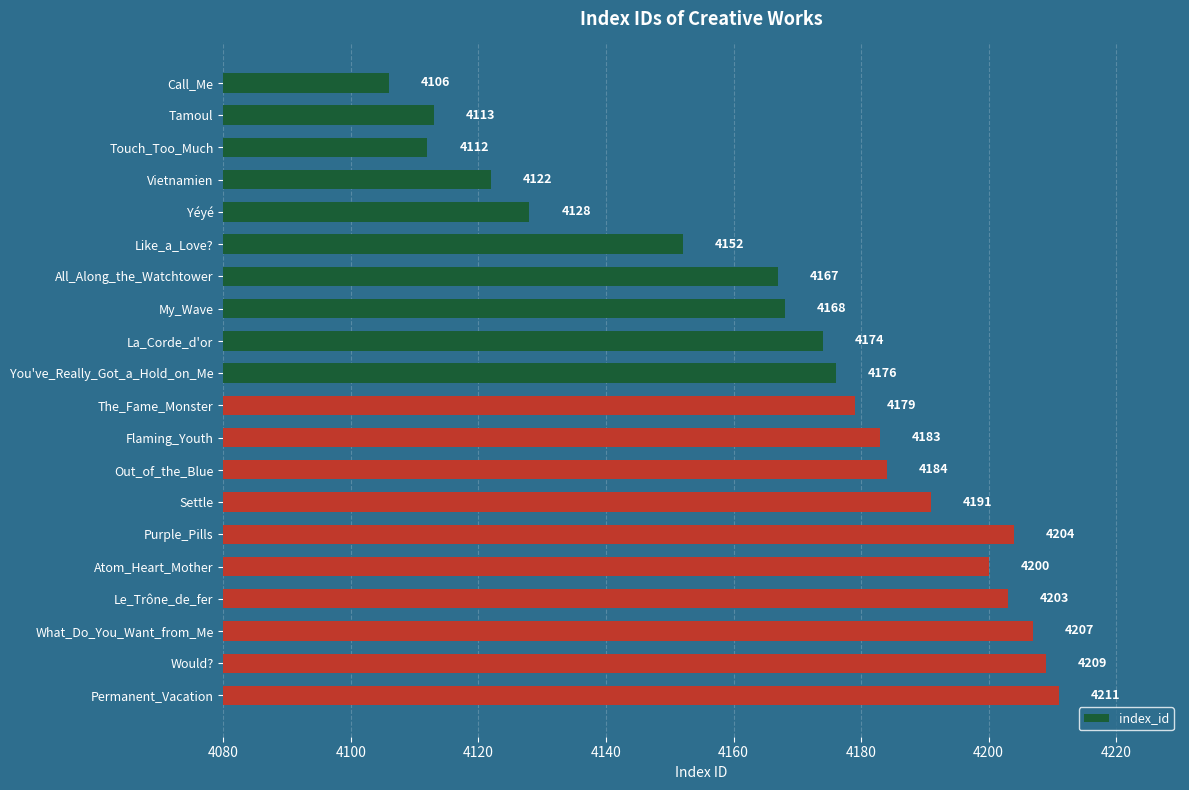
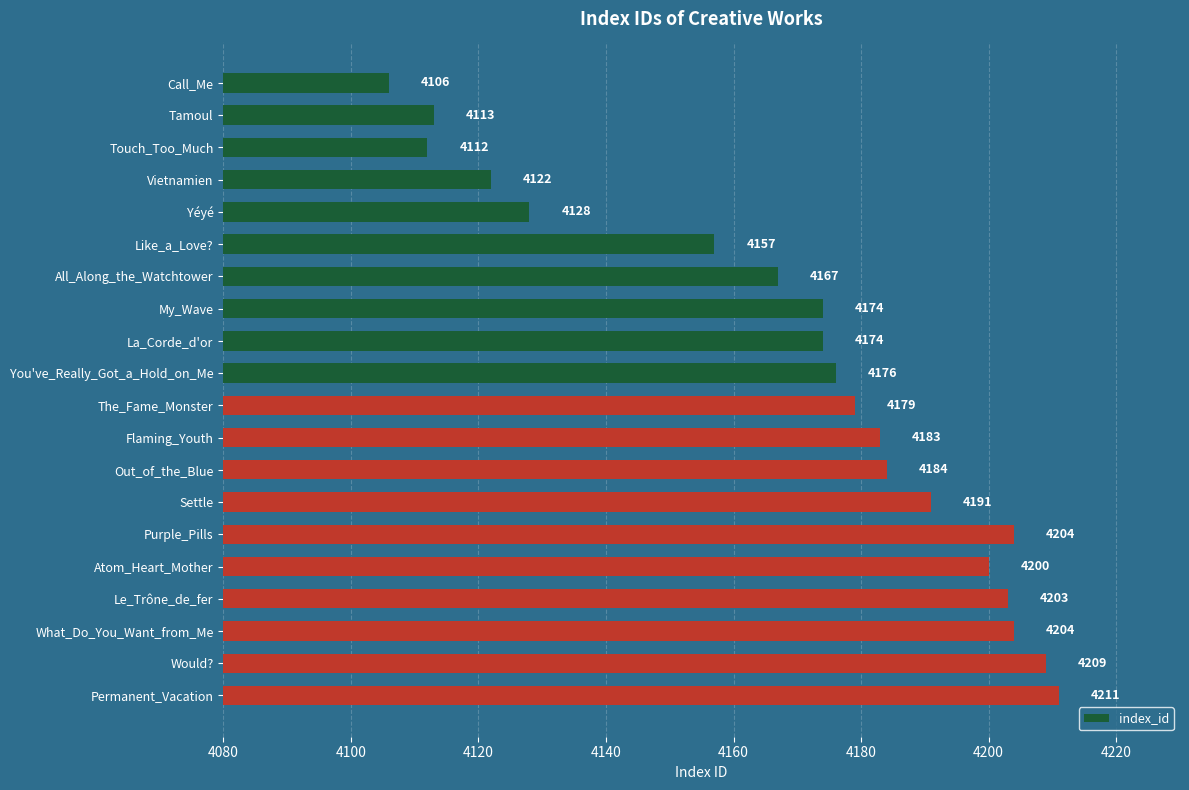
Like_a_Love?: 4152 -> 4157
My_Wave: 4168 -> 4174
What_Do_You_Want_from_Me: 4207 -> 4204
